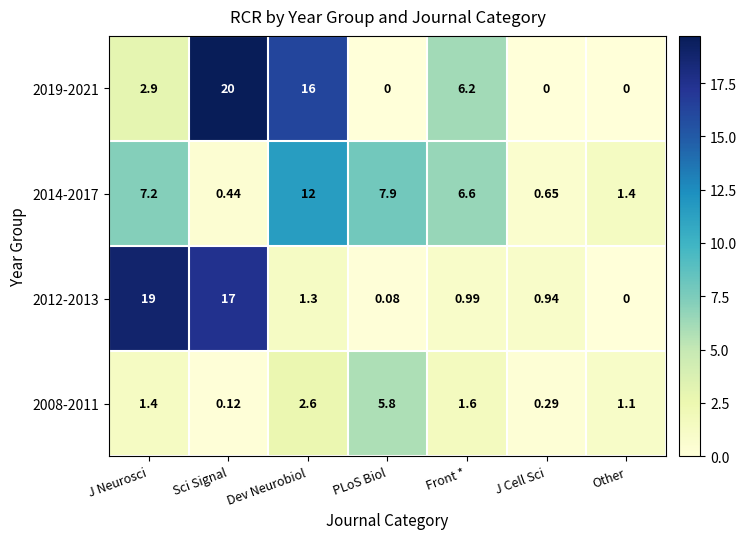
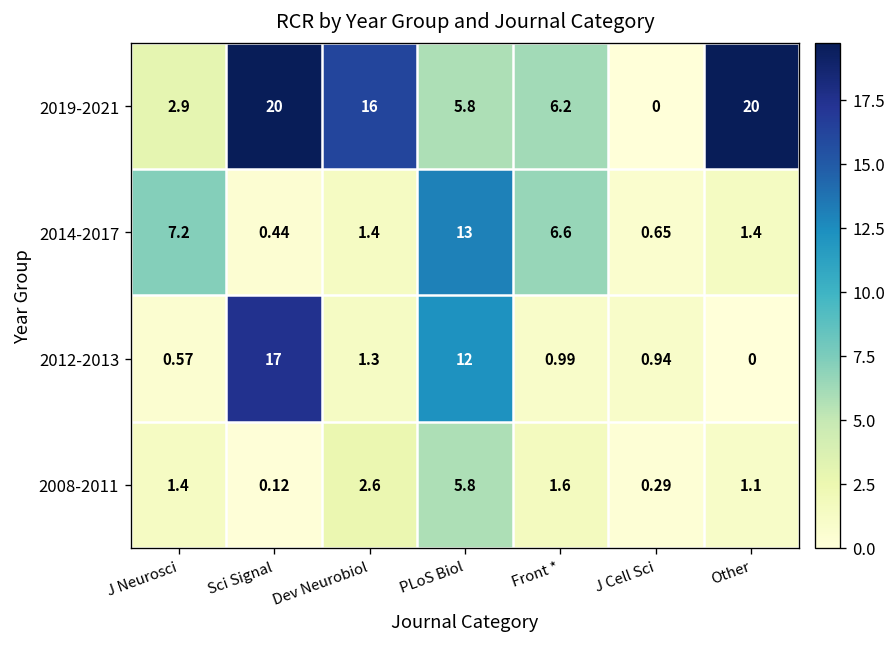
2019-2021, PLoS Biol: 0 -> 5.8
2019-2021, Other: 0 -> 20
2014-2017, Dev Neurobiol: 12 -> 1.4
2014-2017, PLoS Biol: 7.9 -> 13
2012-2013, J Neurosci: 19 -> 0.57
2012-2013, PLoS Biol: 0.08 -> 12
